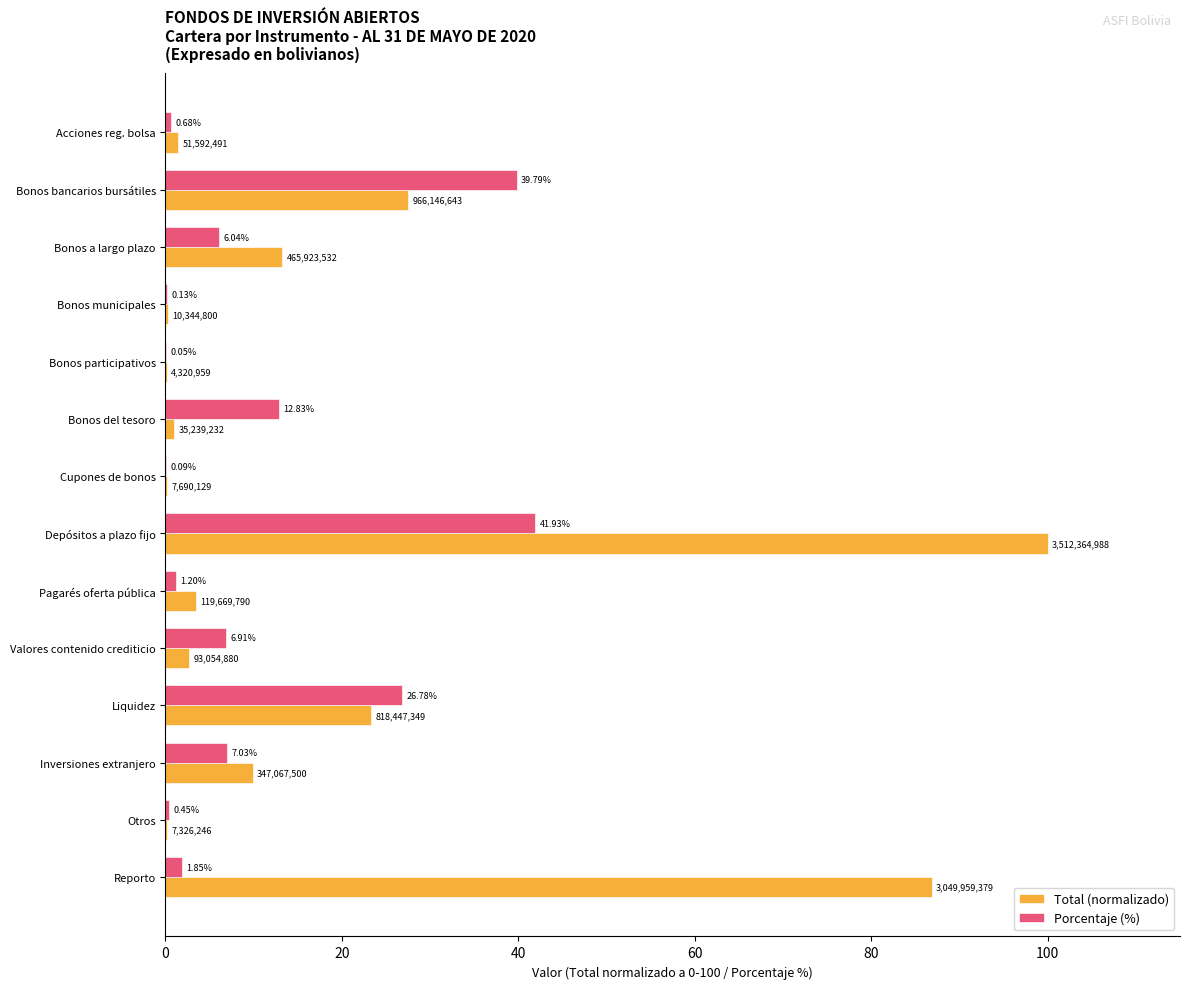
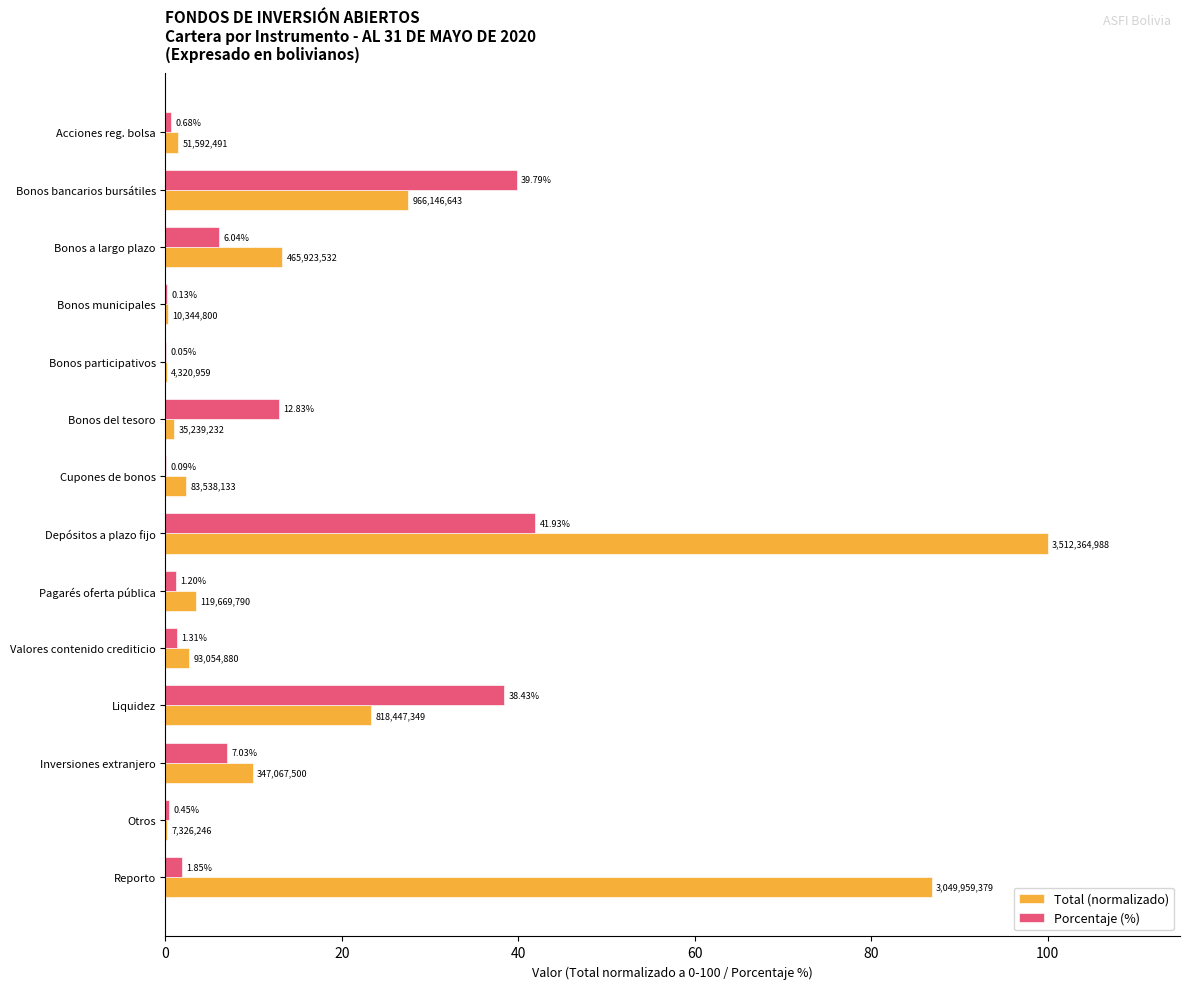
Total (normalizado), Cupones de bonos: 7,690,129 -> 83,538,133
Porcentaje (%), Valores contenido crediticio: 6.91% -> 1.31%
Porcentaje (%), Liquidez: 26.78% -> 38.43%
